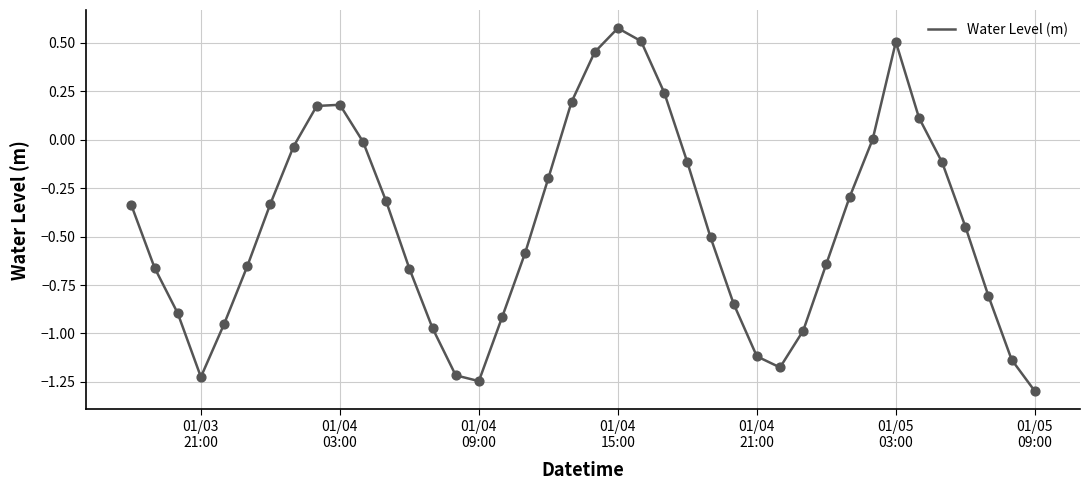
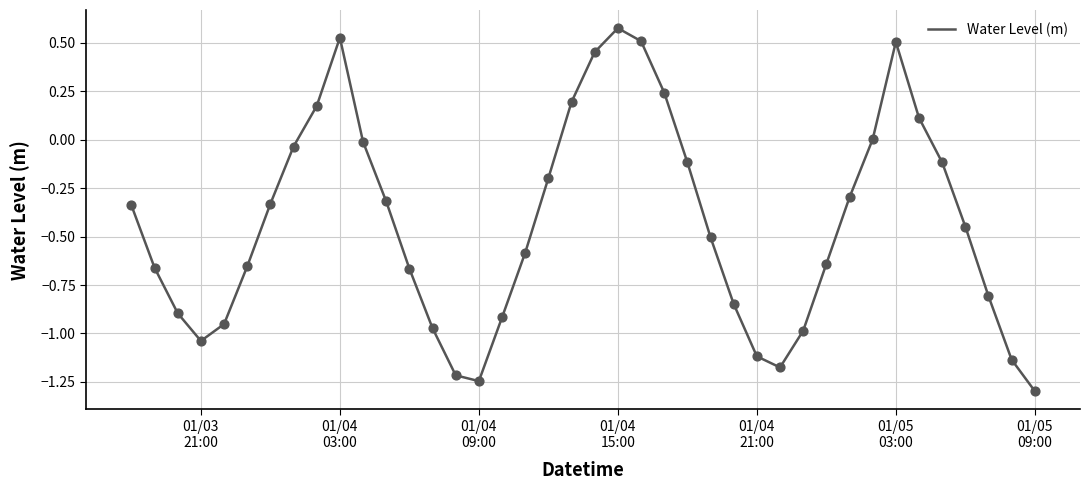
01/03 21:00: -1.22 -> -1.04
01/04 03:00: 0.18 -> 0.53
